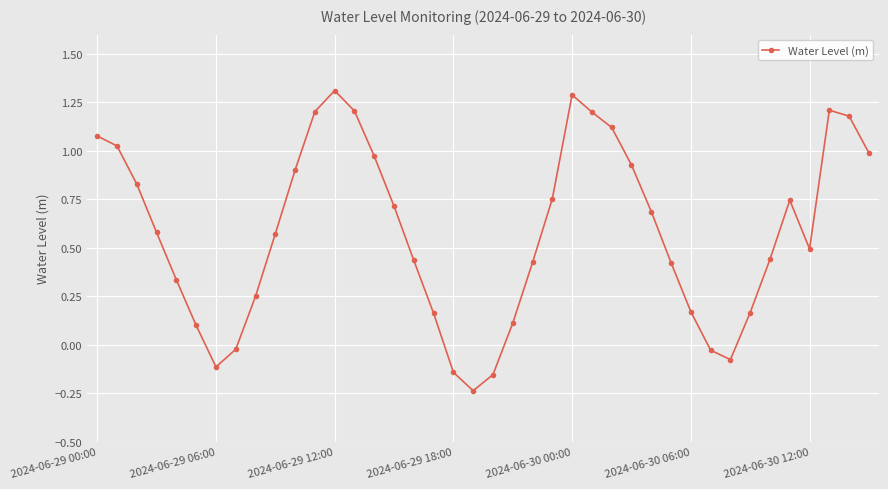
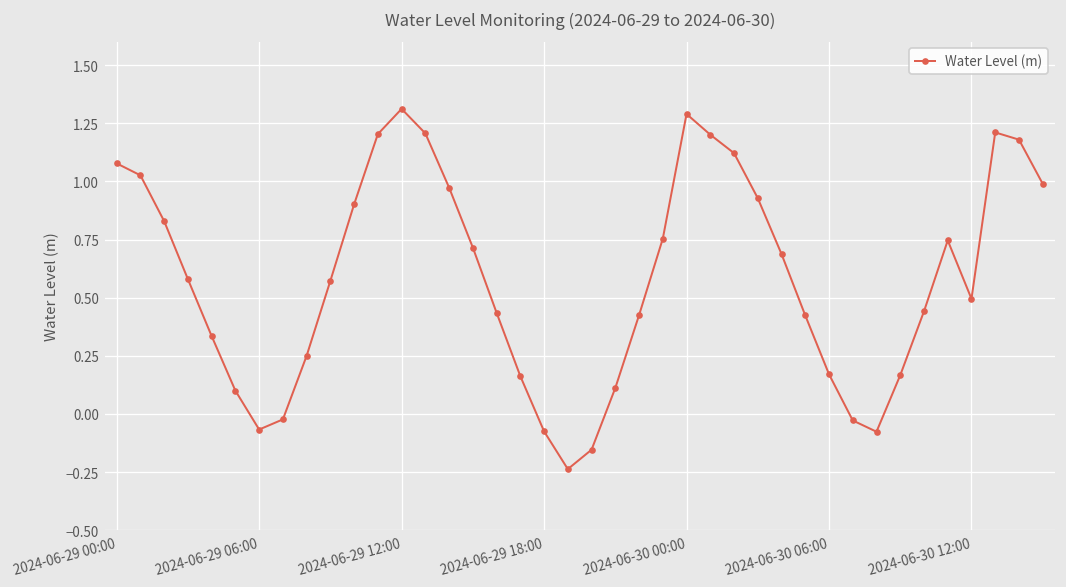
2024-06-29 06:00: -0.11 -> -0.07
2024-06-29 18:00: -0.14 -> -0.07
